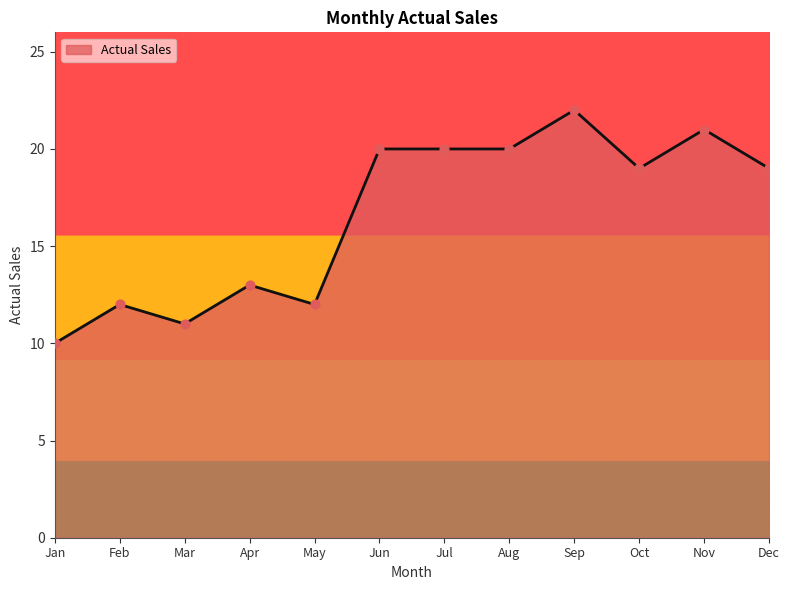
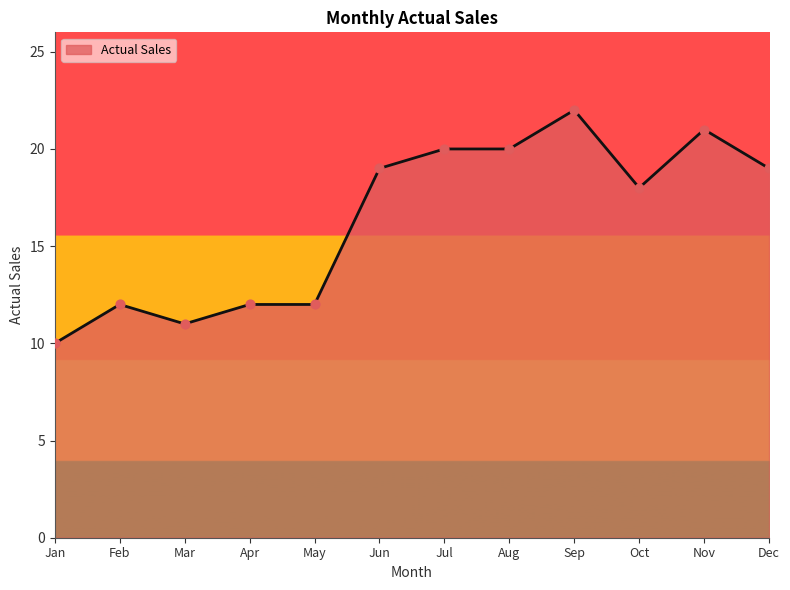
Apr: 13 -> 12
Jun: 20 -> 19
Oct: 19 -> 18
